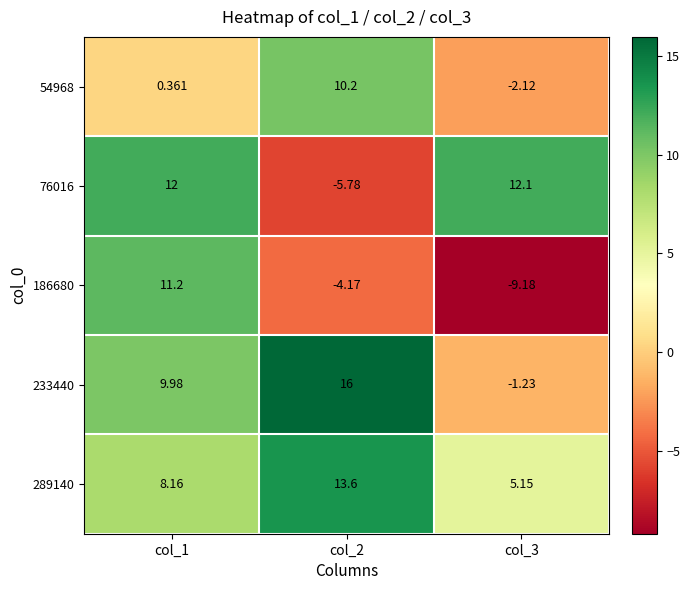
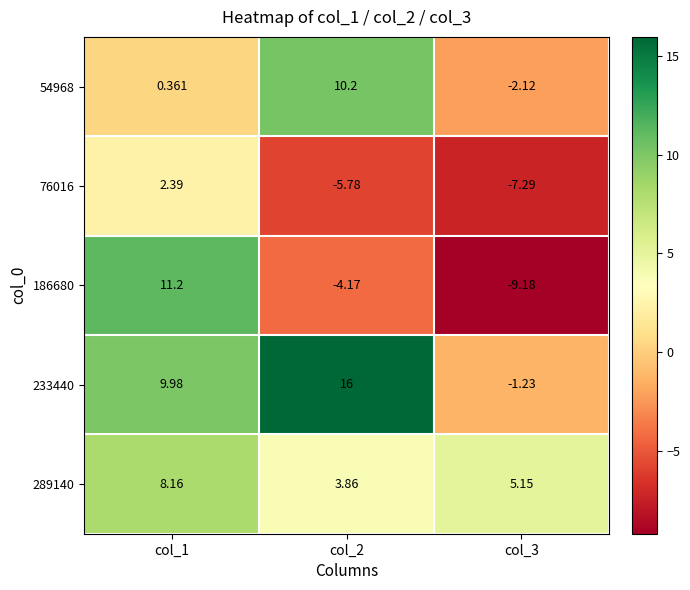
76016, col_1: 12 -> 2.39
76016, col_3: 12.1 -> -7.29
289140, col_2: 13.6 -> 3.86
